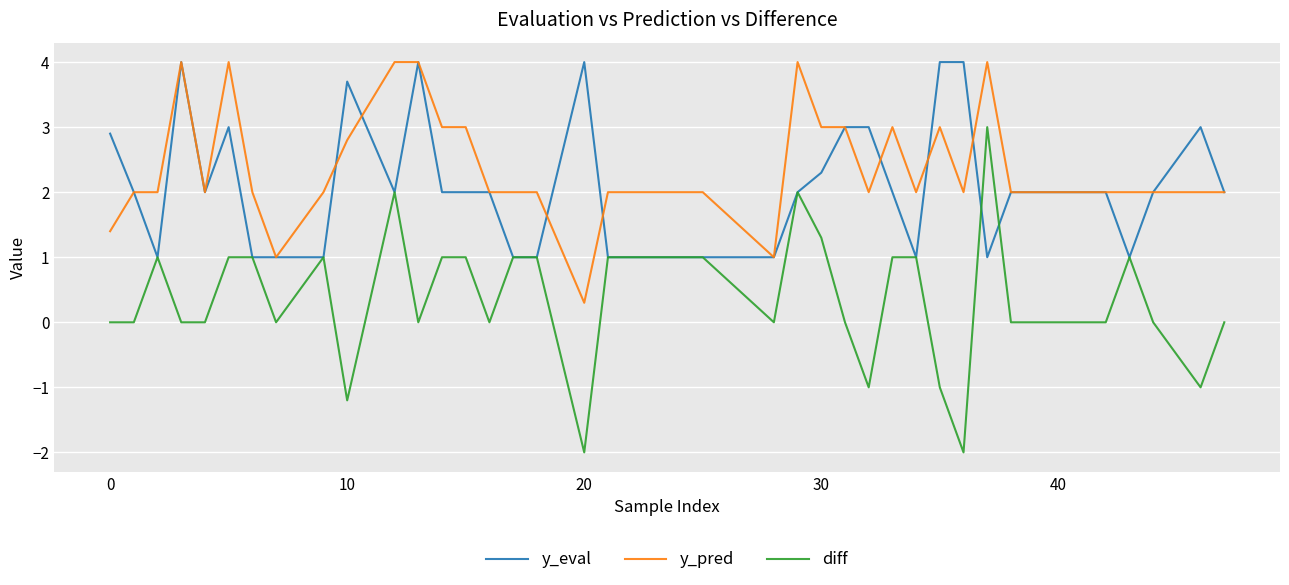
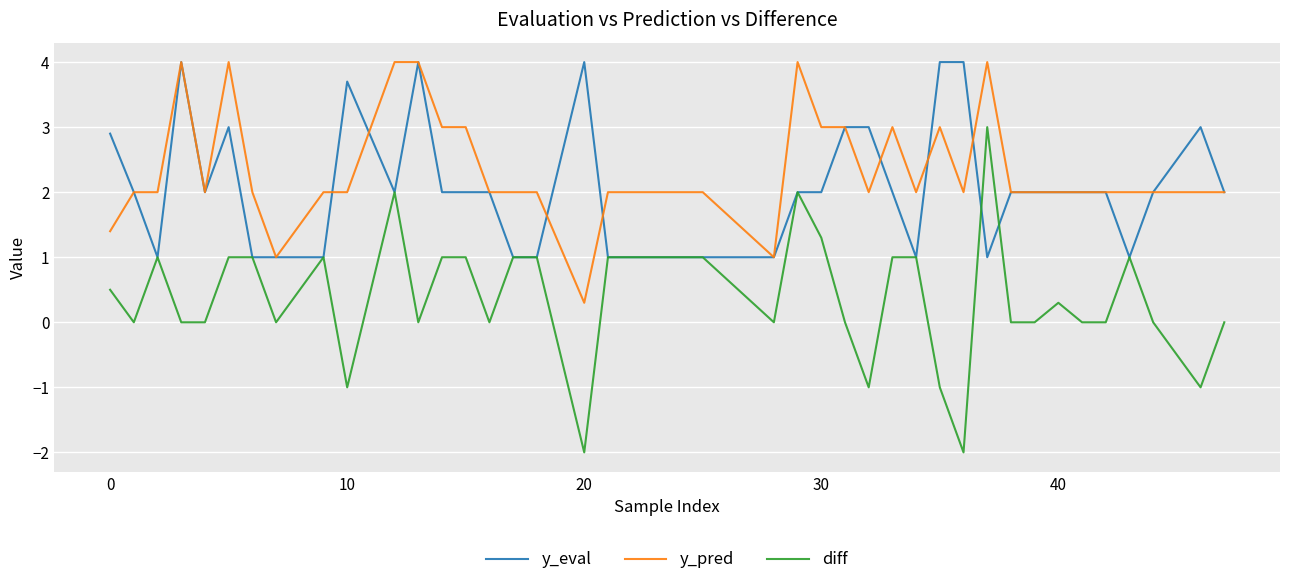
diff, 0: 0.0 -> 0.5
y_pred, 10: 2.8 -> 2.0
diff, 10: -1.2 -> -1.0
y_eval, 30: 2.3 -> 2.0
diff, 40: 0.0 -> 0.3
